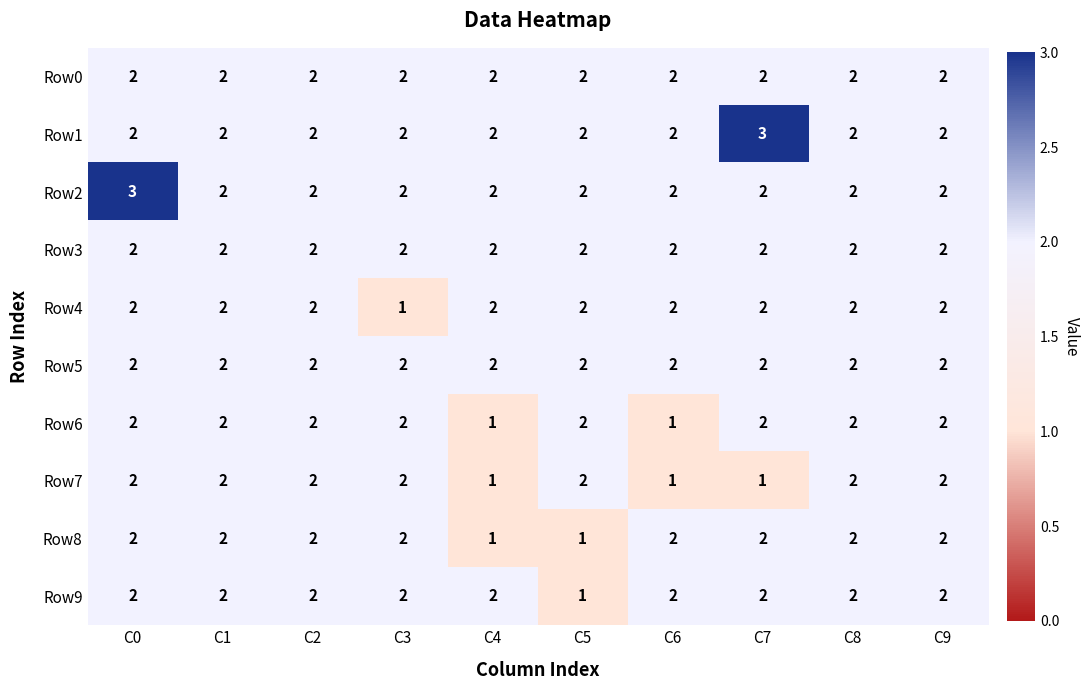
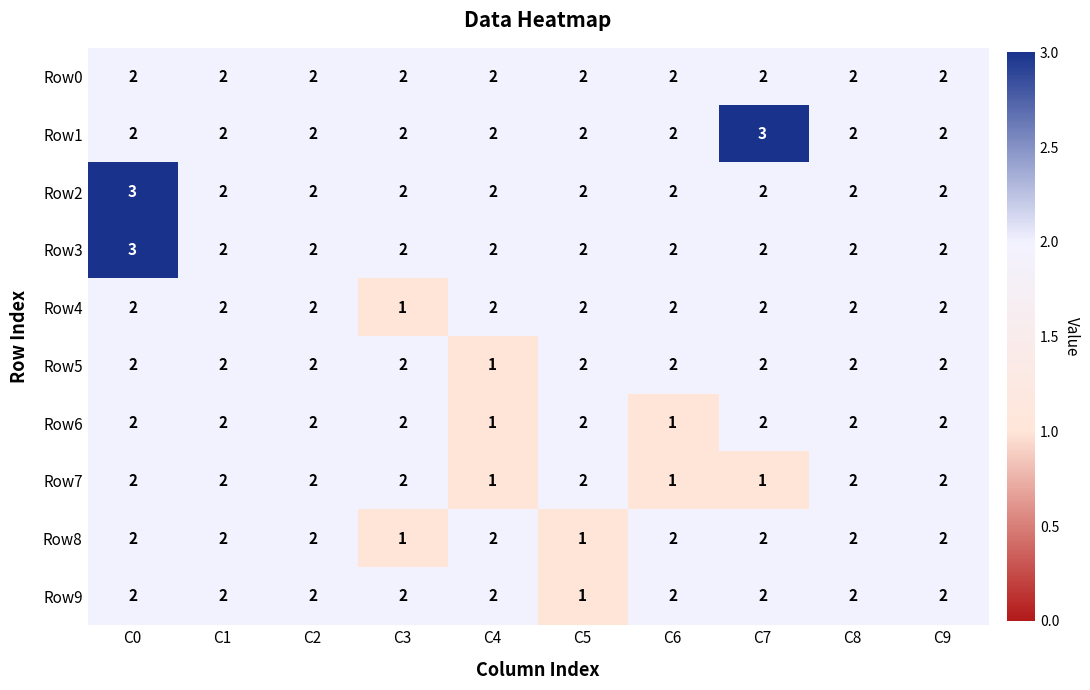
Row3, C0: 2 -> 3
Row5, C4: 2 -> 1
Row8, C3: 2 -> 1
Row8, C4: 1 -> 2
